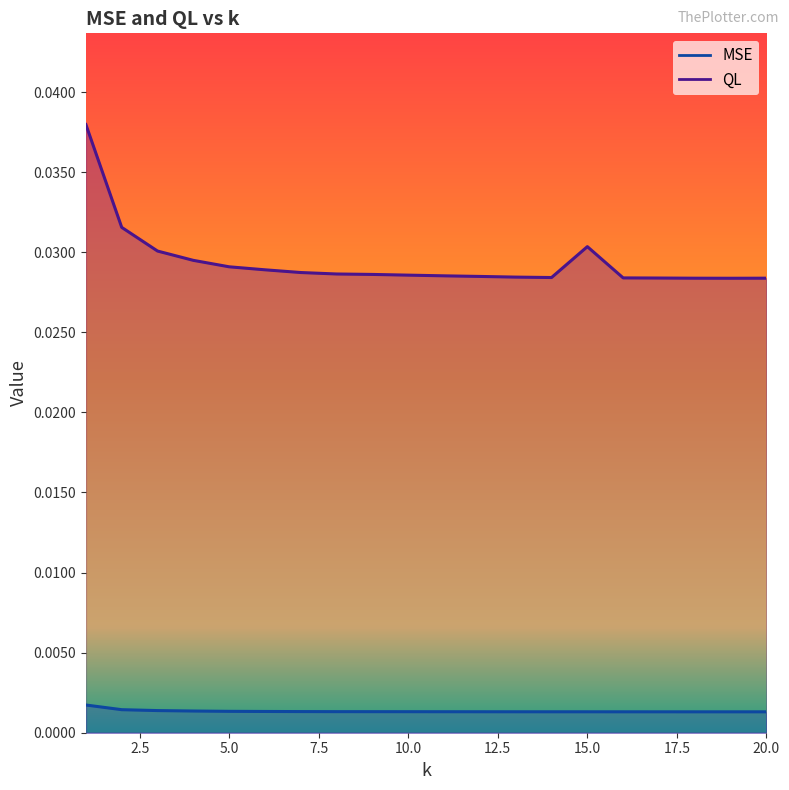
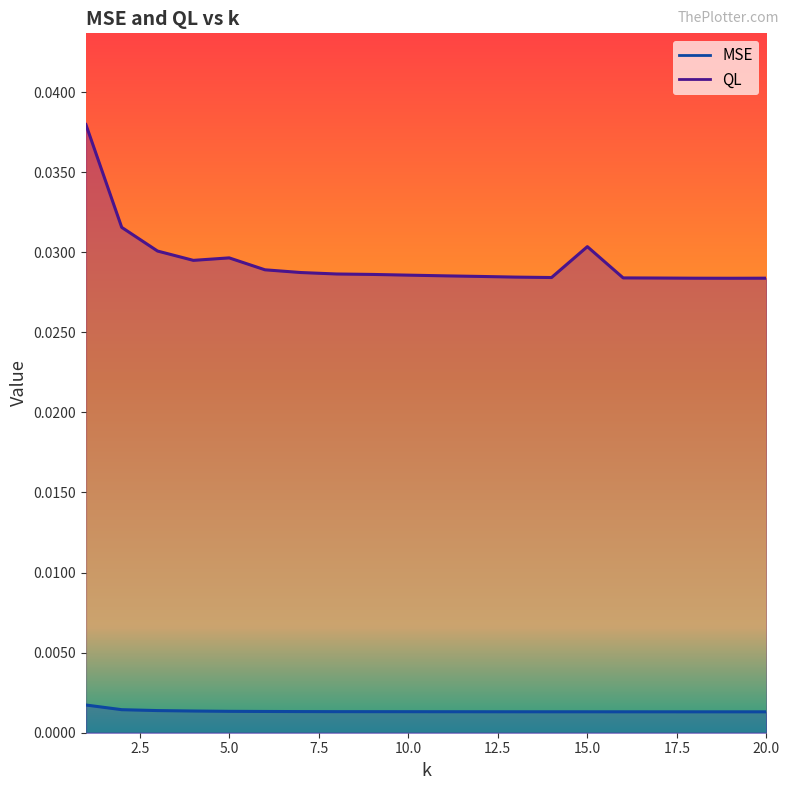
QL, 5.0: 0.0291 -> 0.0296
